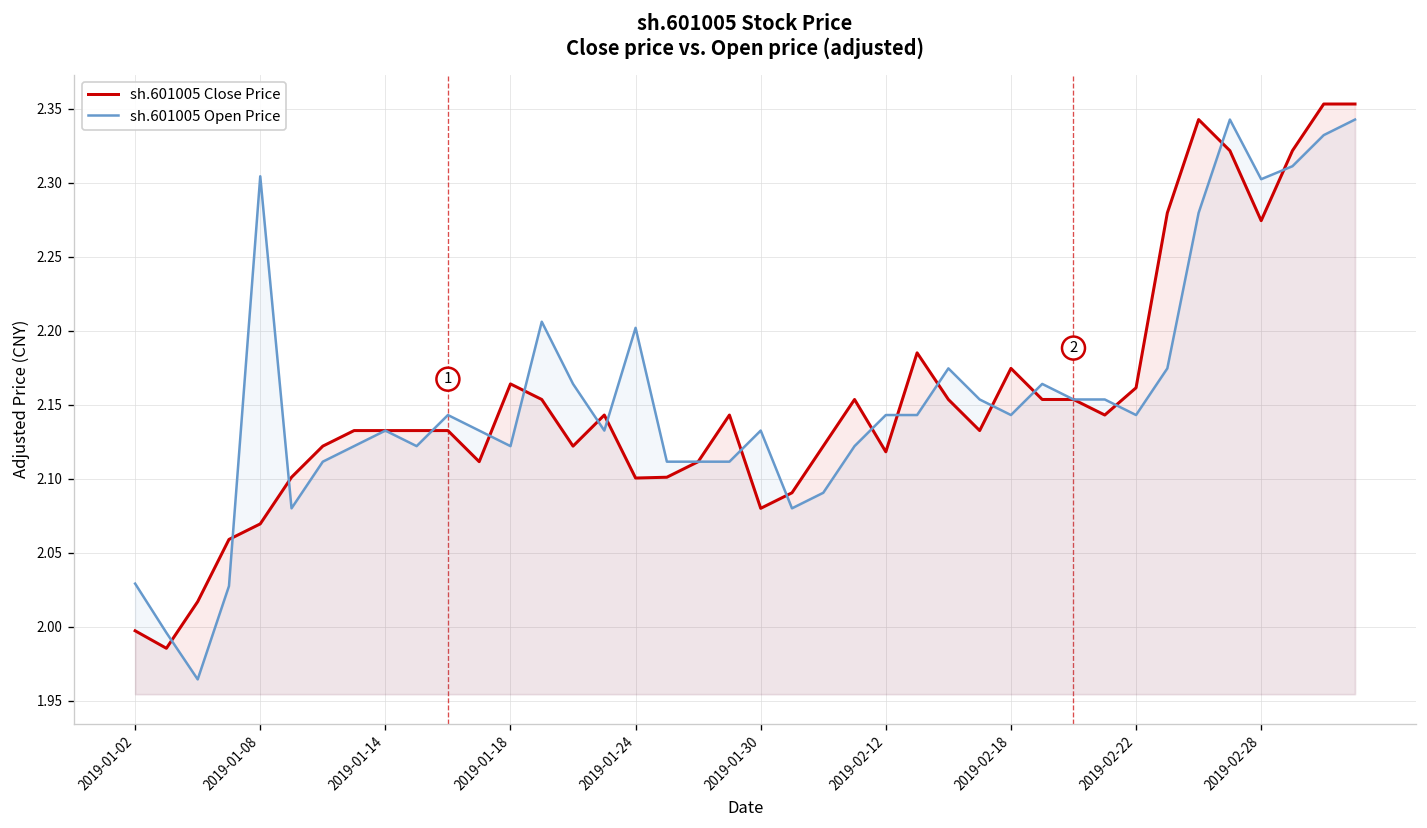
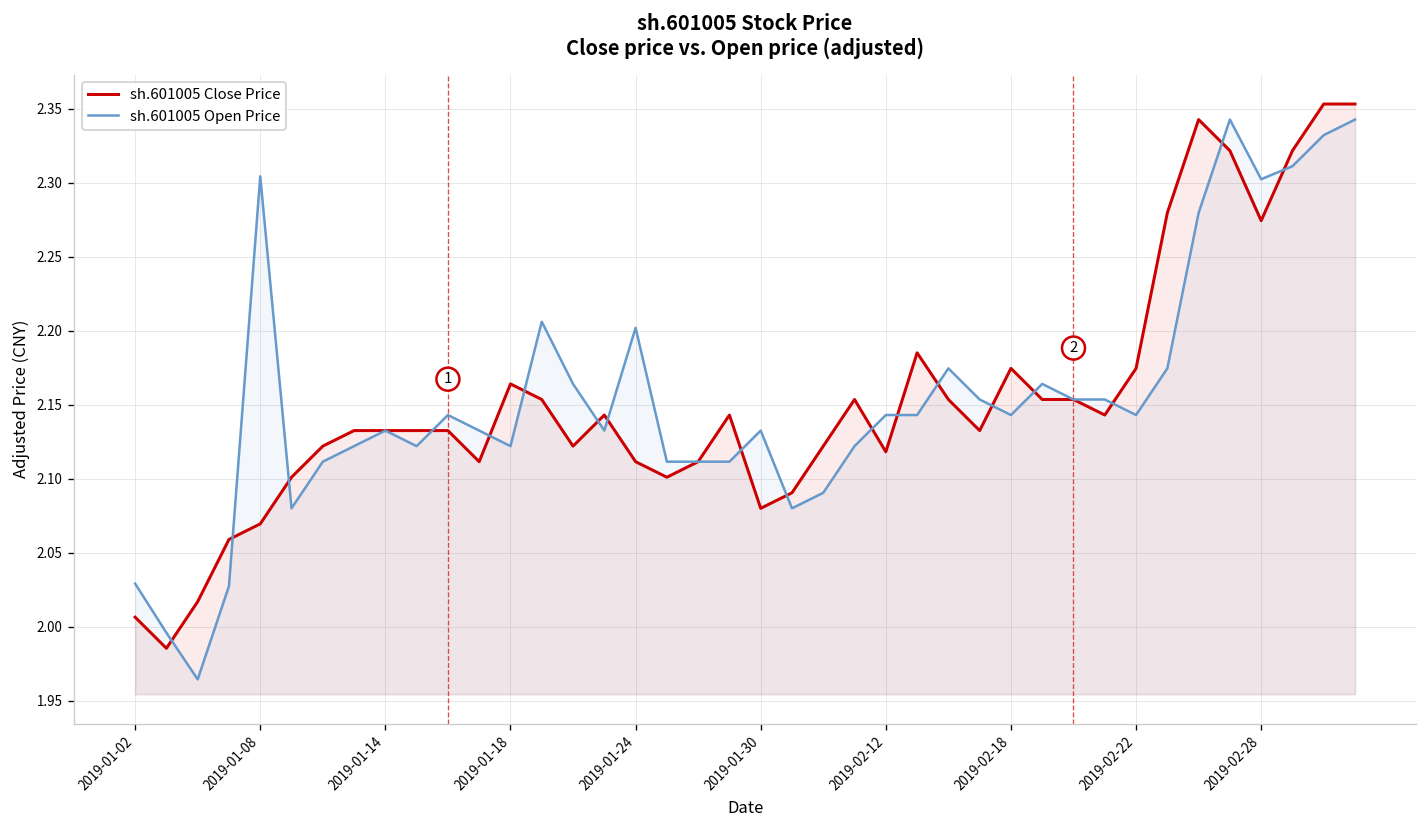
sh.601005 Close Price, 2019-01-02: 1.997 -> 2.007
sh.601005 Close Price, 2019-01-24: 2.101 -> 2.112
sh.601005 Close Price, 2019-02-22: 2.161 -> 2.175
